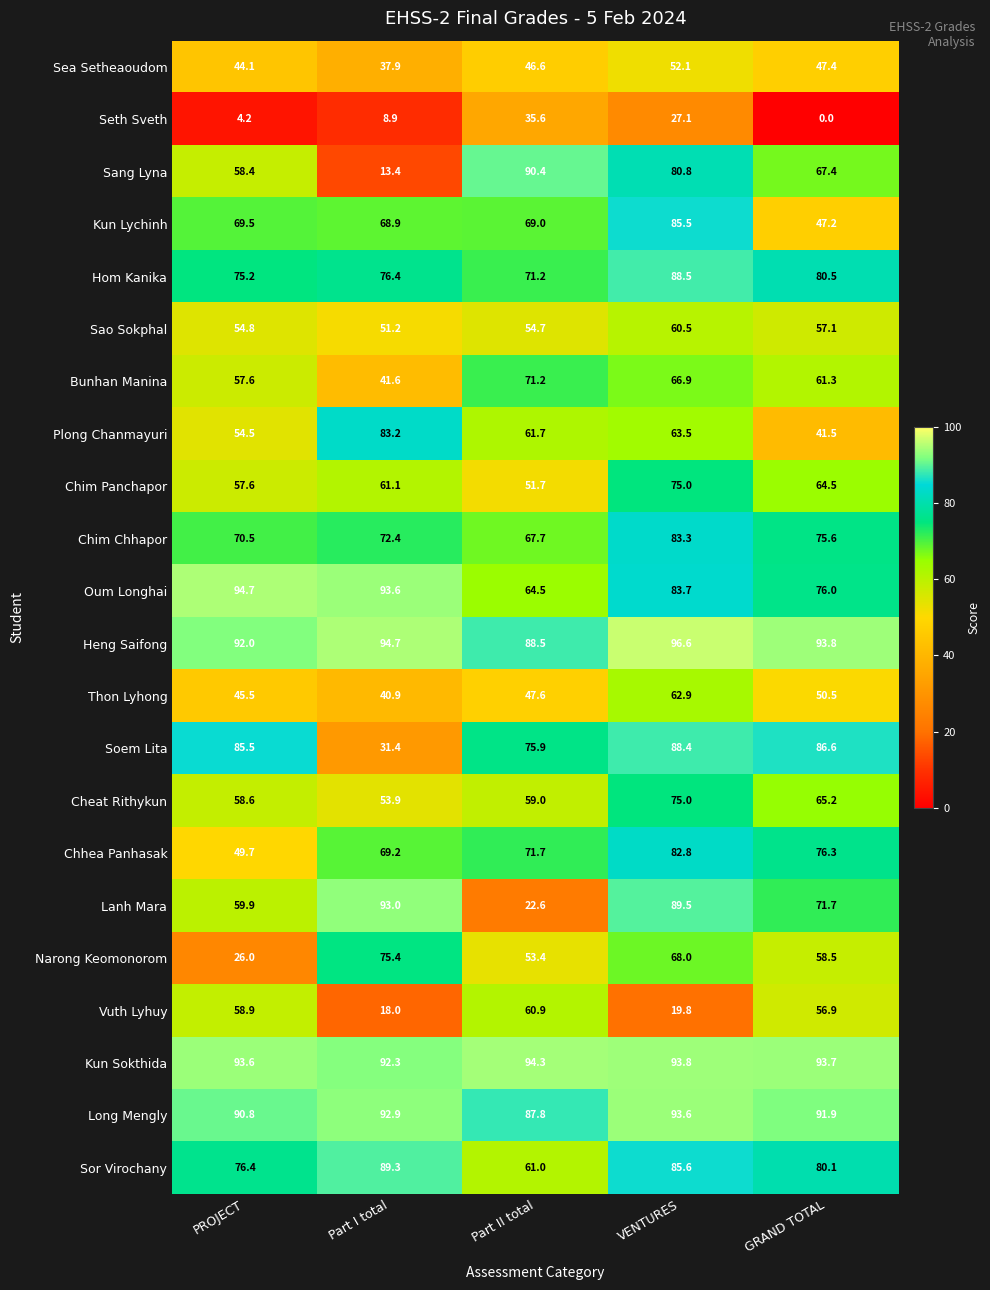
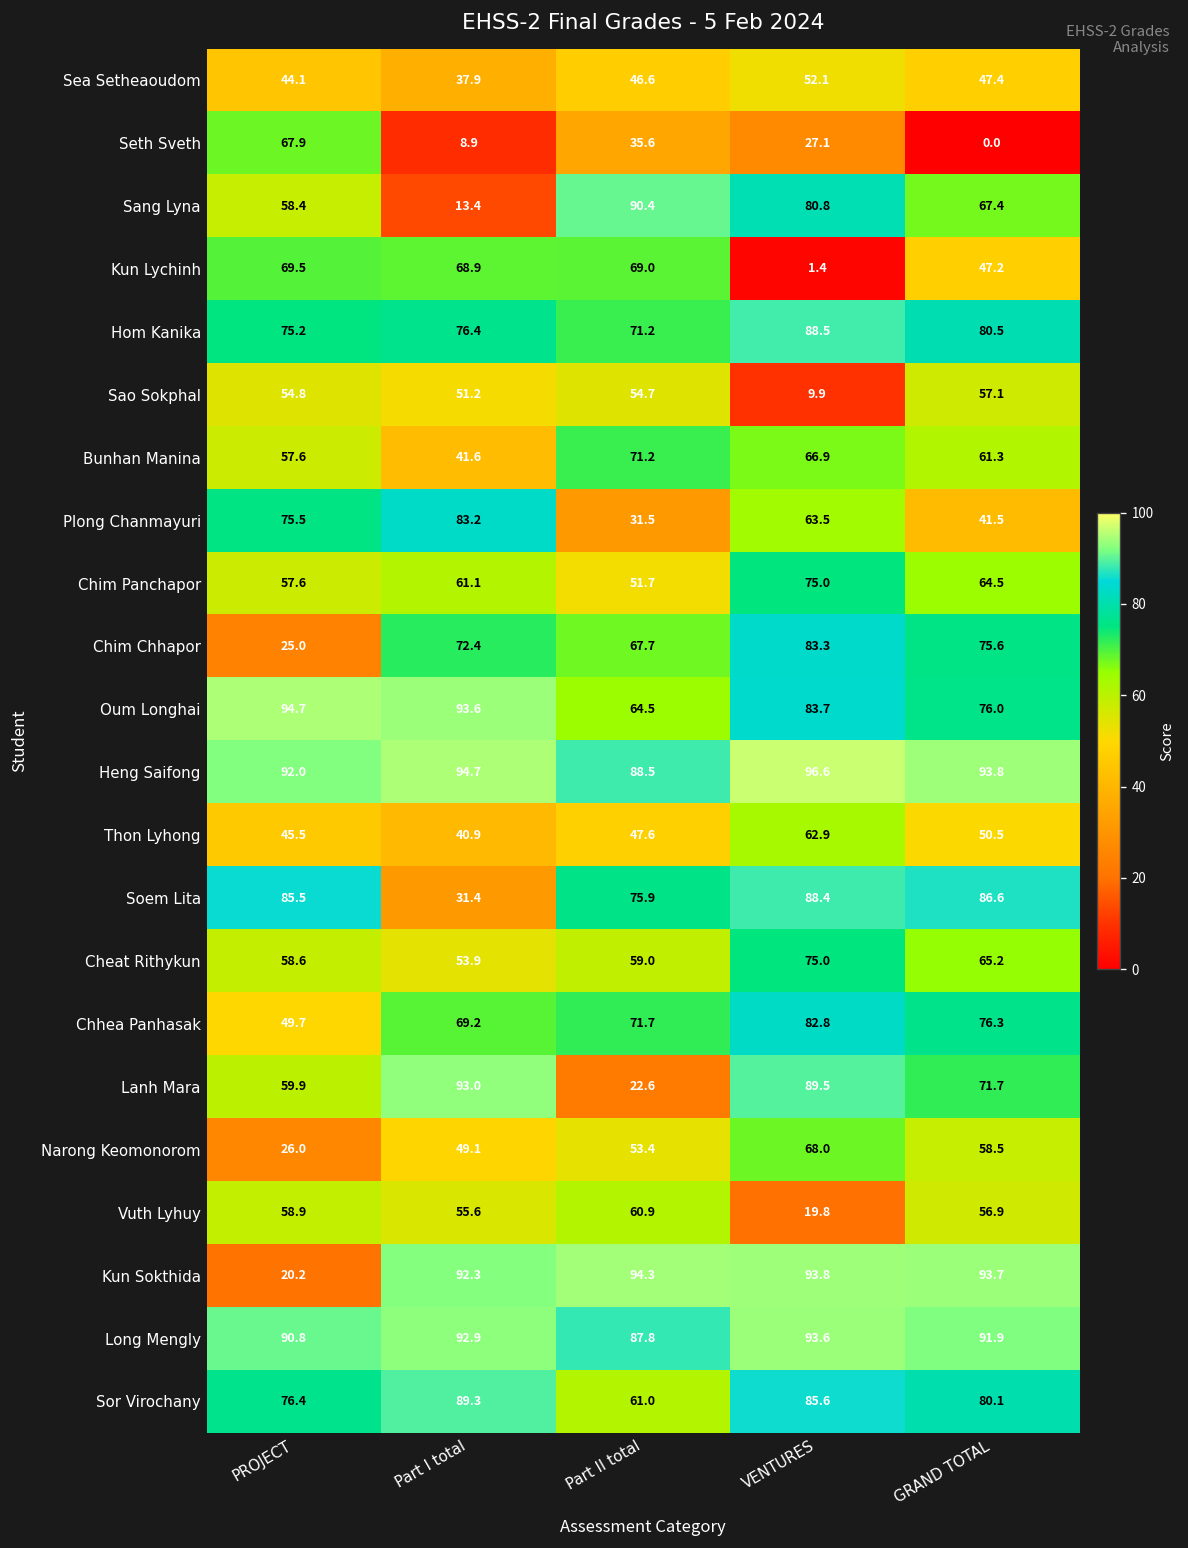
Seth Sveth, PROJECT: 4.2 -> 67.9
Kun Lychinh, VENTURES: 85.5 -> 1.4
Sao Sokphal, VENTURES: 60.5 -> 9.9
Plong Chanmayuri, PROJECT: 54.5 -> 75.5
Plong Chanmayuri, Part II total: 61.7 -> 31.5
Chim Chhapor, PROJECT: 70.5 -> 25.0
Narong Keomonorom, Part I total: 75.4 -> 49.1
Vuth Lyhuy, Part I total: 18.0 -> 55.6
Kun Sokthida, PROJECT: 93.6 -> 20.2
